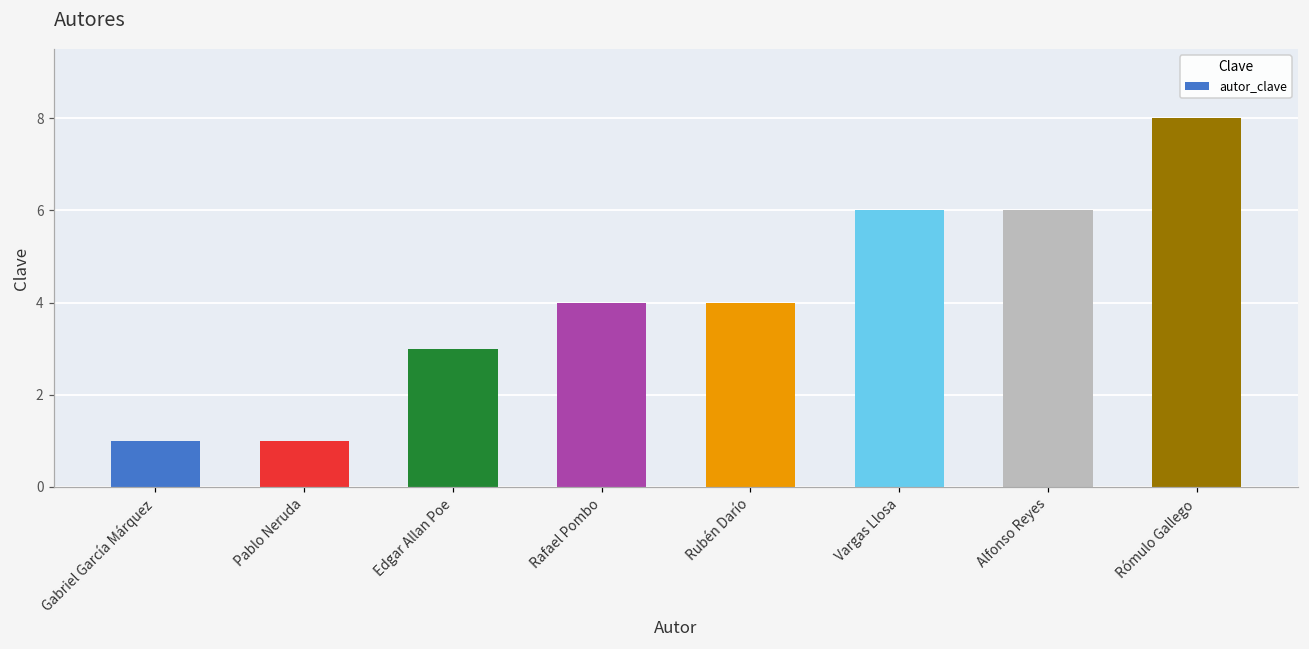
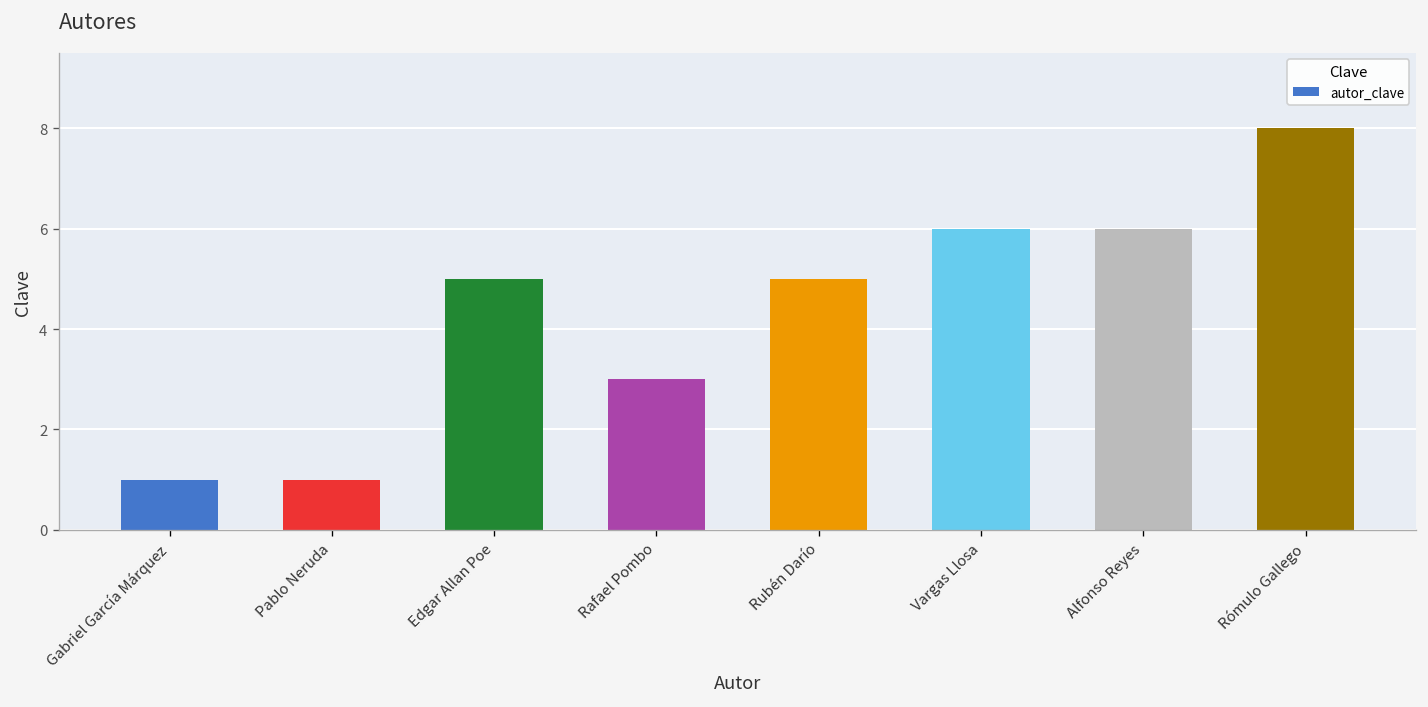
Edgar Allan Poe: 3 -> 5
Rafael Pombo: 4 -> 3
Rubén Darío: 4 -> 5
